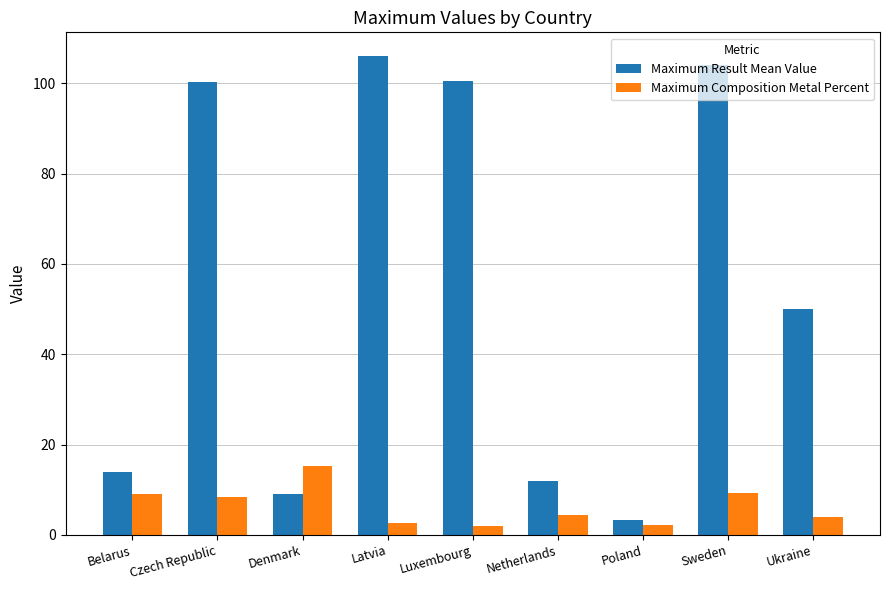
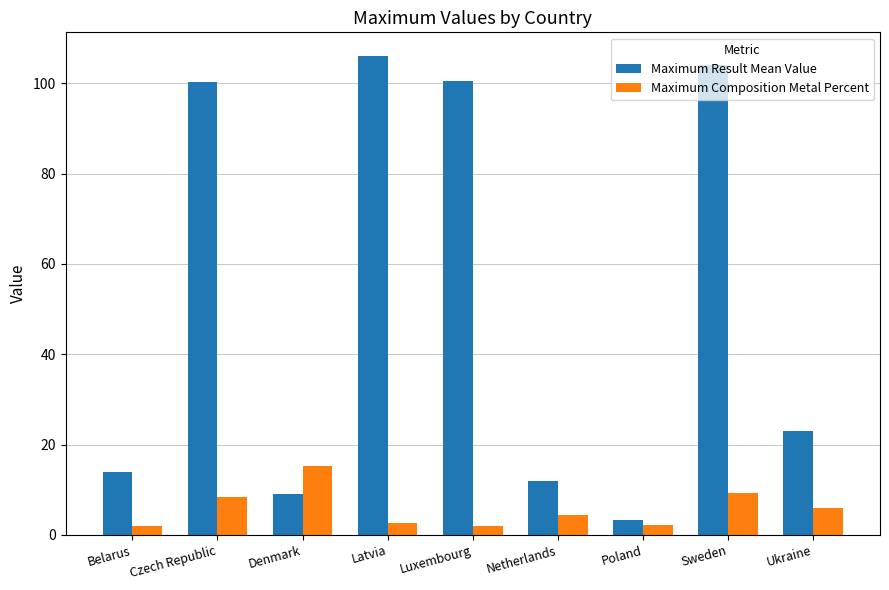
Maximum Composition Metal Percent, Belarus: 9 -> 2
Maximum Result Mean Value, Ukraine: 50 -> 23
Maximum Composition Metal Percent, Ukraine: 4 -> 6
